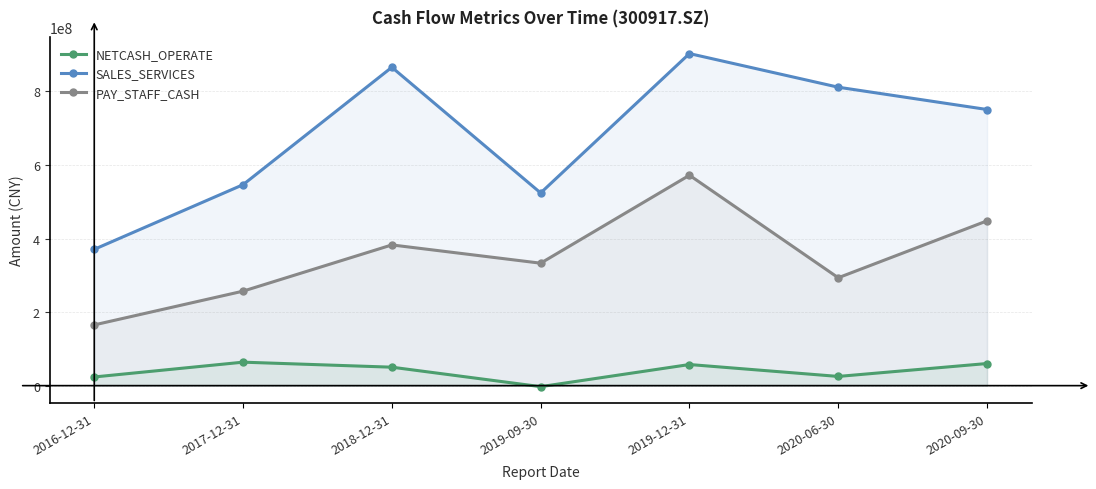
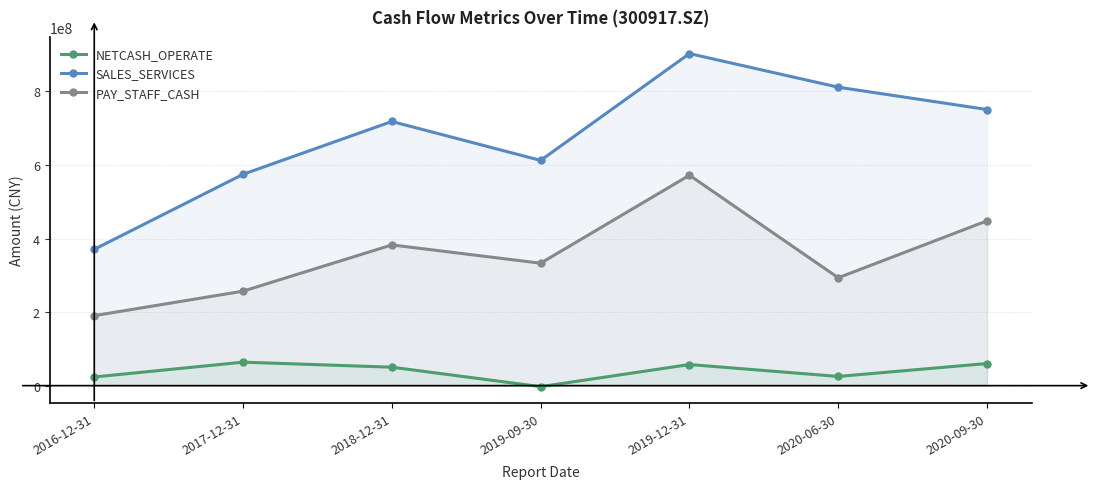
PAY_STAFF_CASH, 2016-12-31: 170000000 -> 190000000
SALES_SERVICES, 2017-12-31: 550000000 -> 570000000
SALES_SERVICES, 2018-12-31: 870000000 -> 720000000
SALES_SERVICES, 2019-09-30: 520000000 -> 610000000
